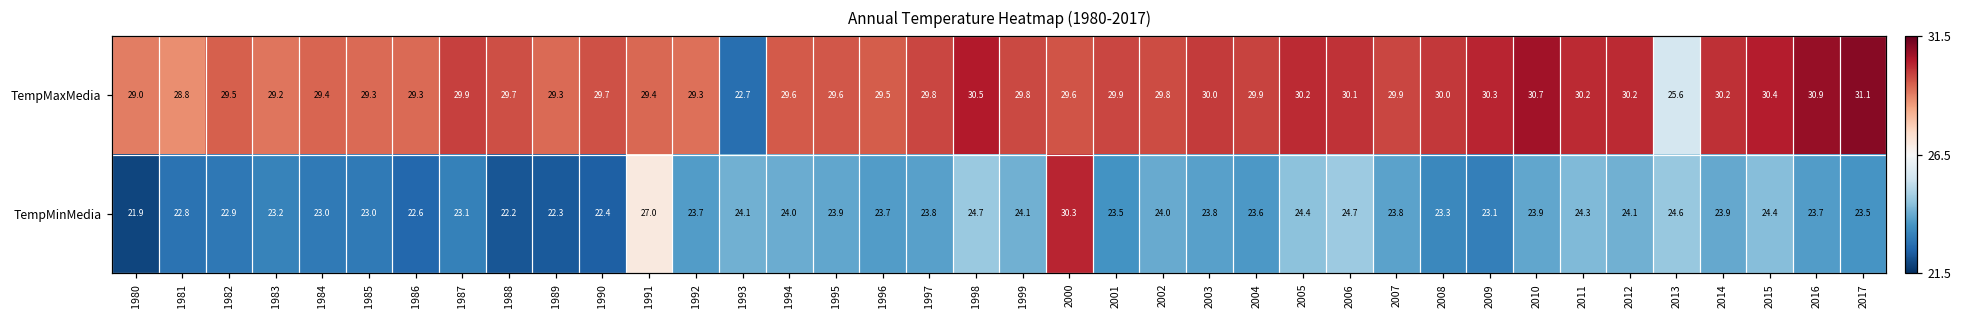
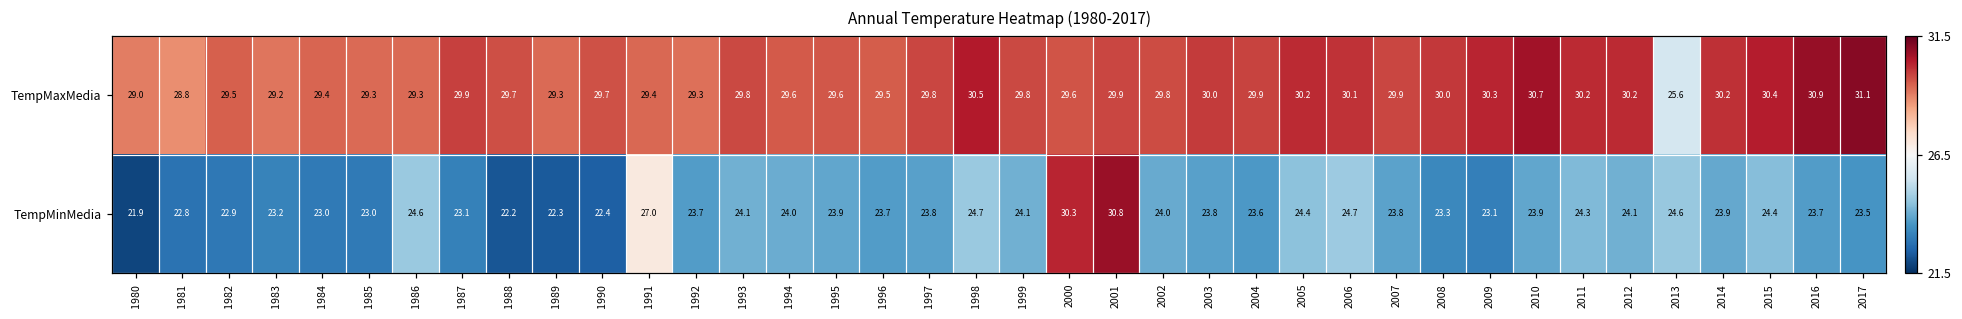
TempMaxMedia, 1993: 22.7 -> 29.8
TempMinMedia, 1986: 22.6 -> 24.6
TempMinMedia, 2001: 23.5 -> 30.8
